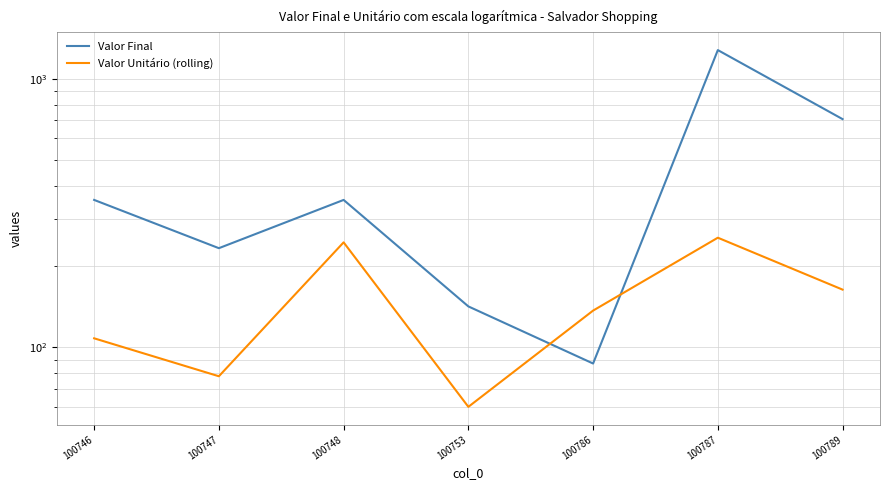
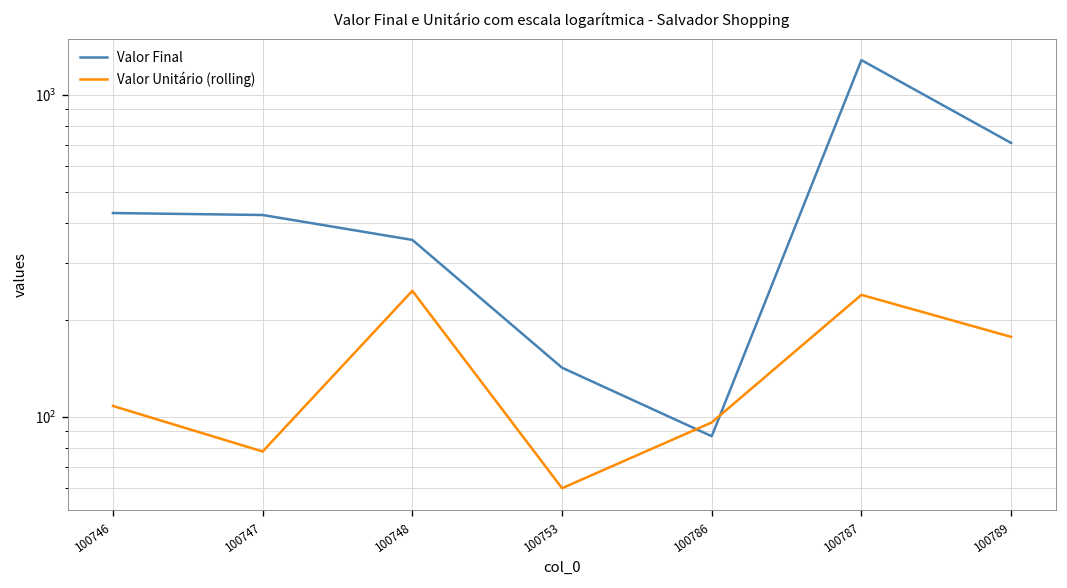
Valor Final, 100746: 350 -> 430
Valor Final, 100747: 230 -> 420
Valor Unitário (rolling), 100786: 140 -> 96
Valor Unitário (rolling), 100787: 260 -> 240
Valor Unitário (rolling), 100789: 160 -> 180
